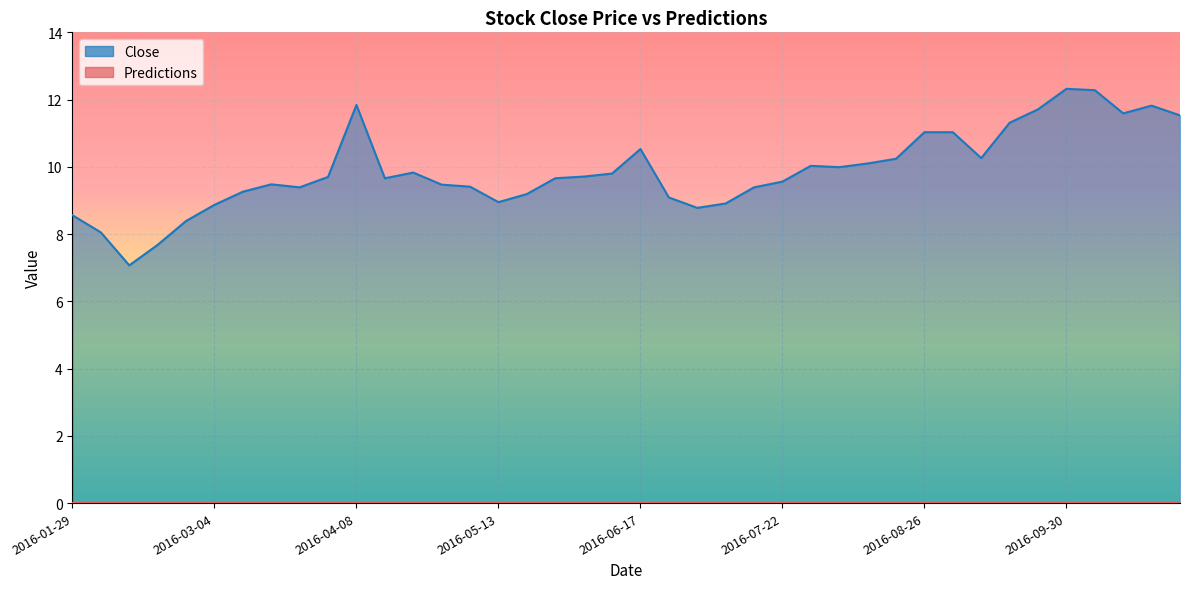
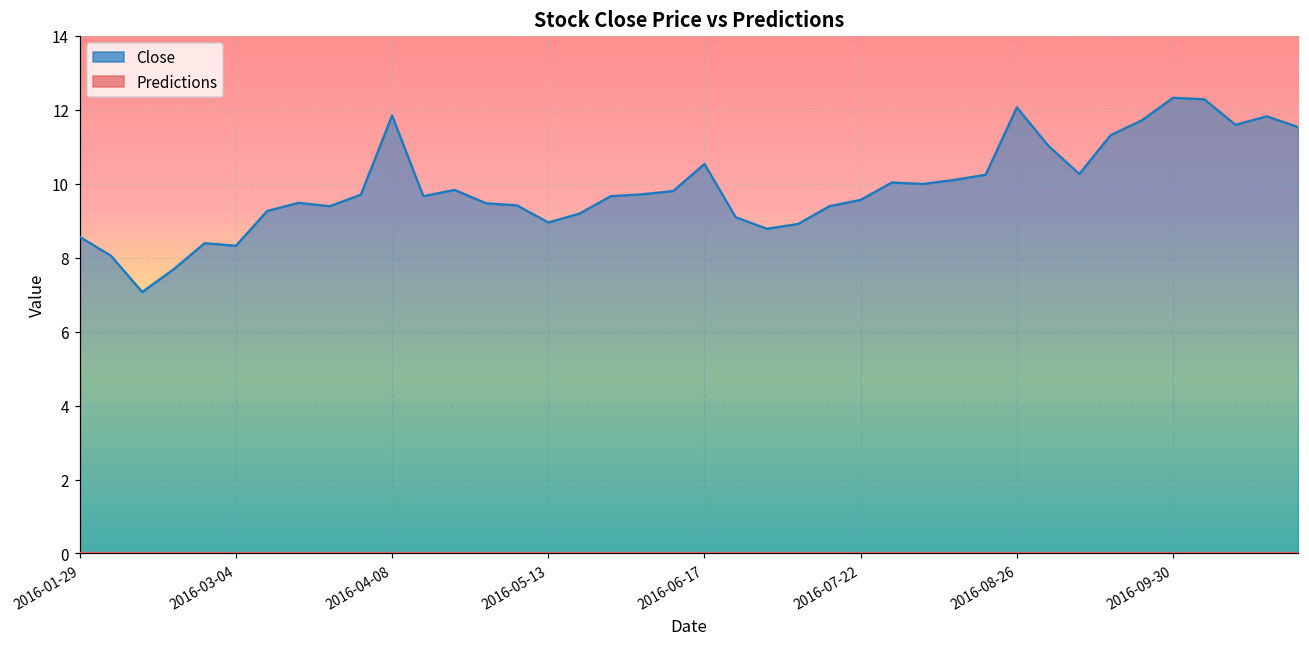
Close, 2016-03-04: 8.9 -> 8.3
Close, 2016-08-26: 11.0 -> 12.1
